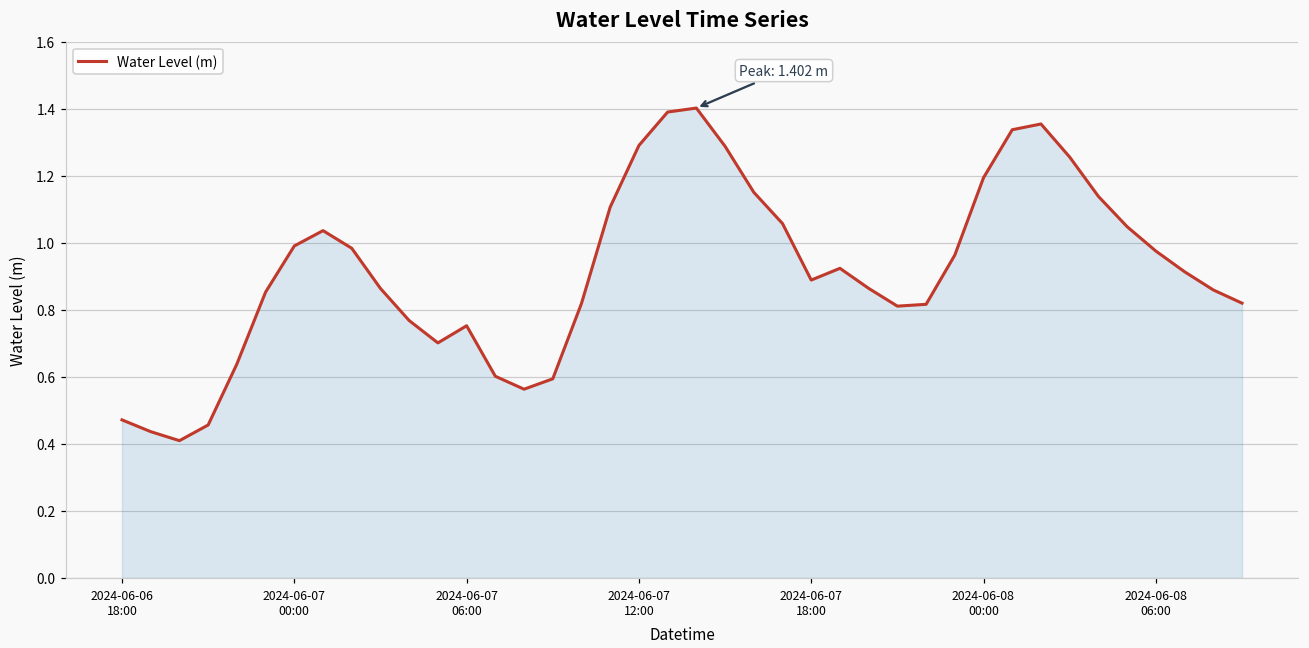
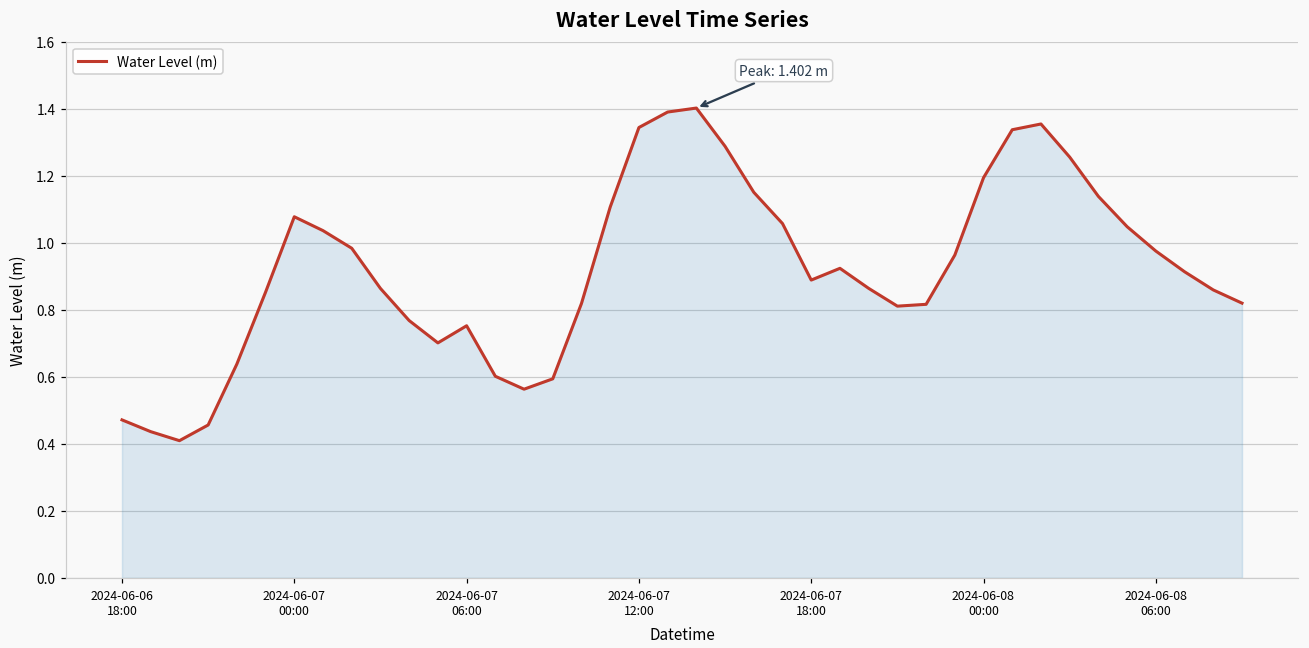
2024-06-07 00:00: 0.99 -> 1.08
2024-06-07 12:00: 1.29 -> 1.34
